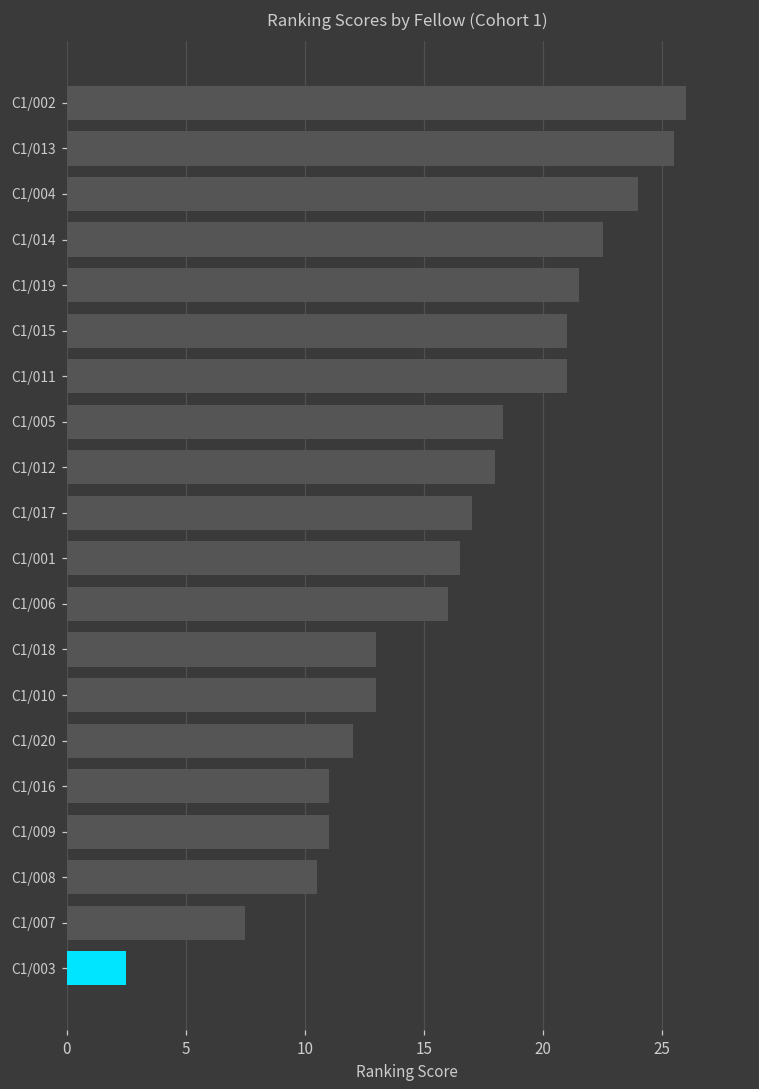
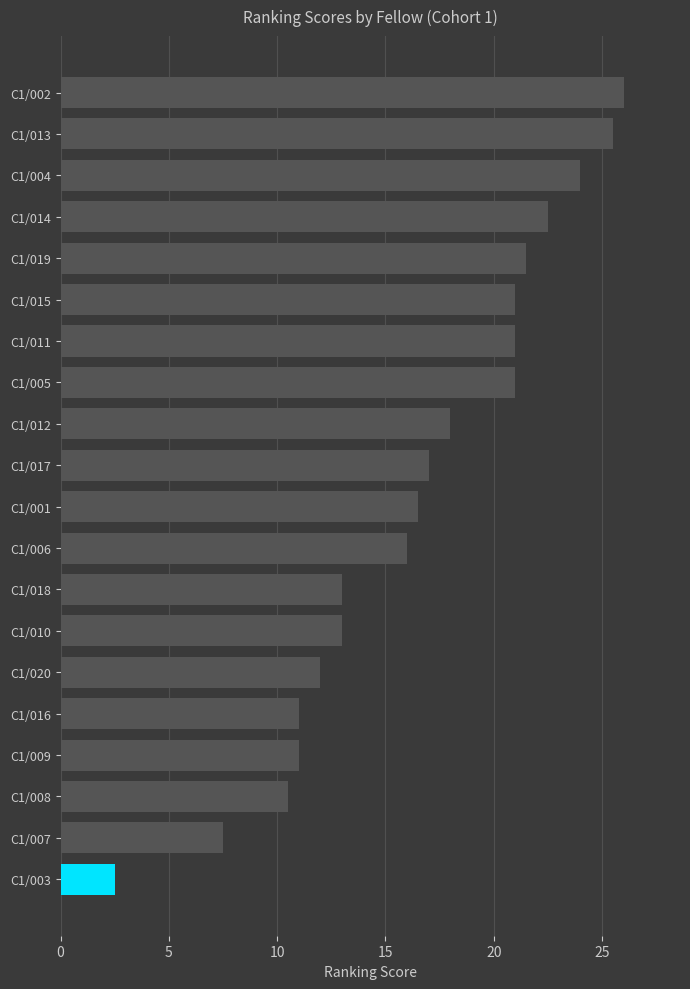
C1/005: 18.3 -> 21.0
